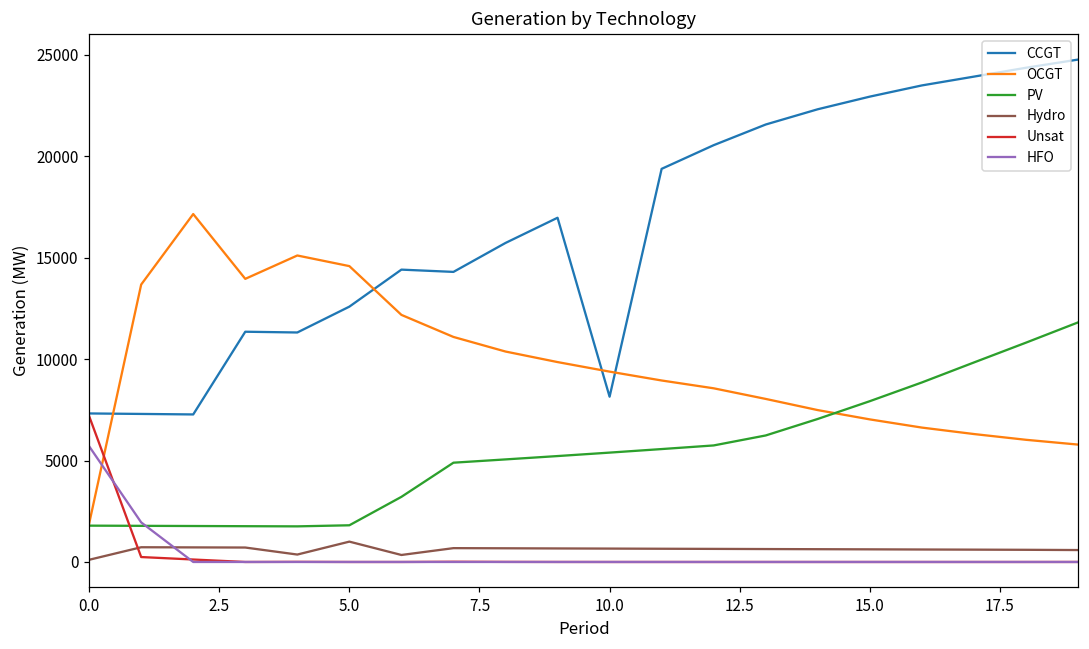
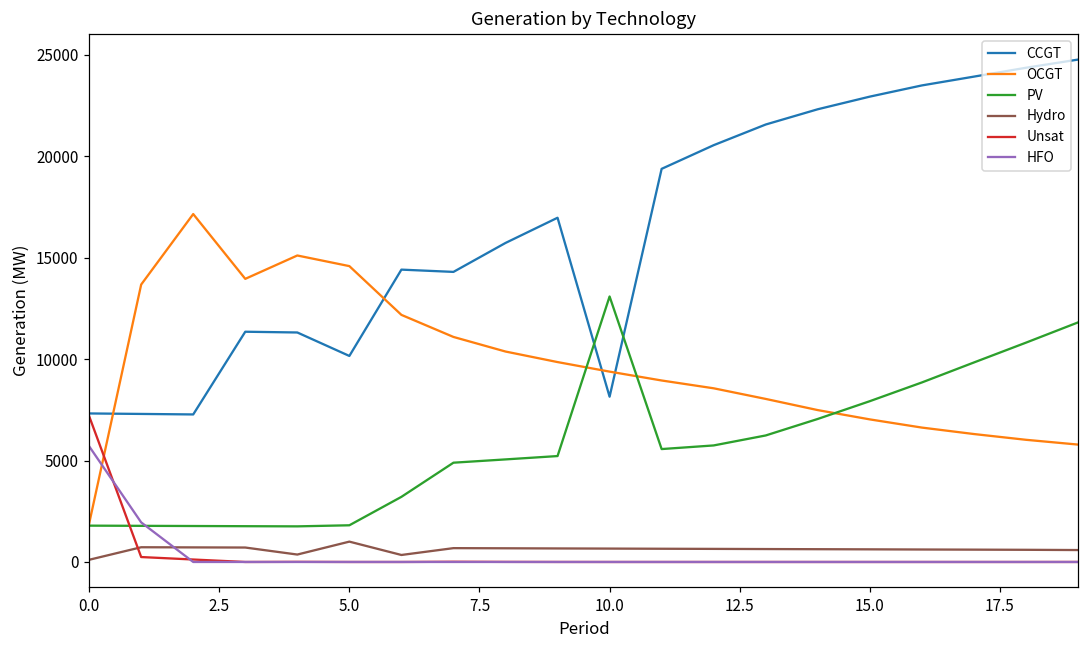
CCGT, 5.0: 12600 -> 10200
PV, 10.0: 5400 -> 13100
